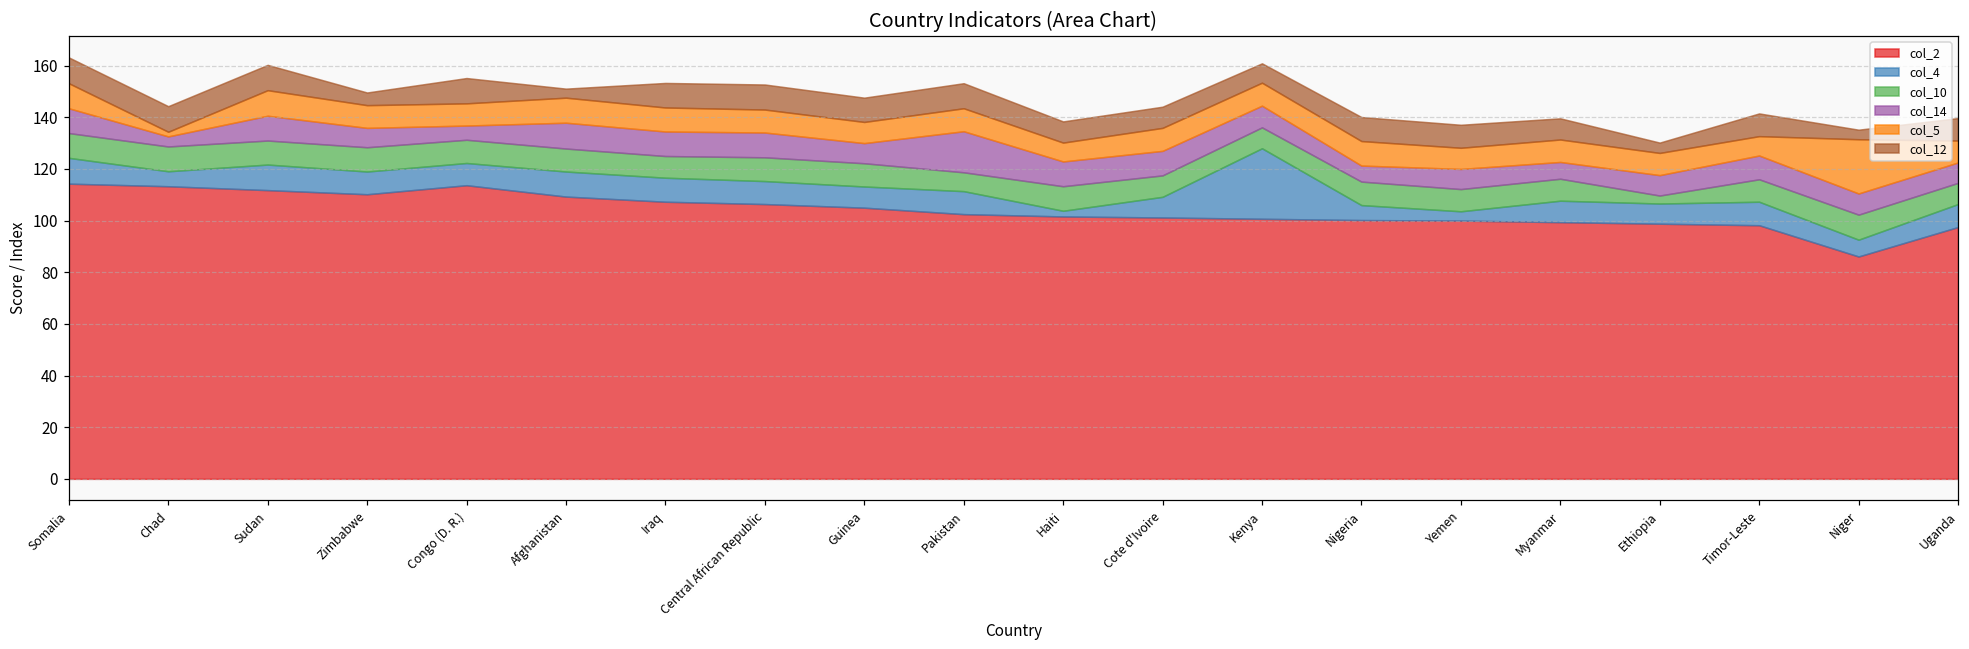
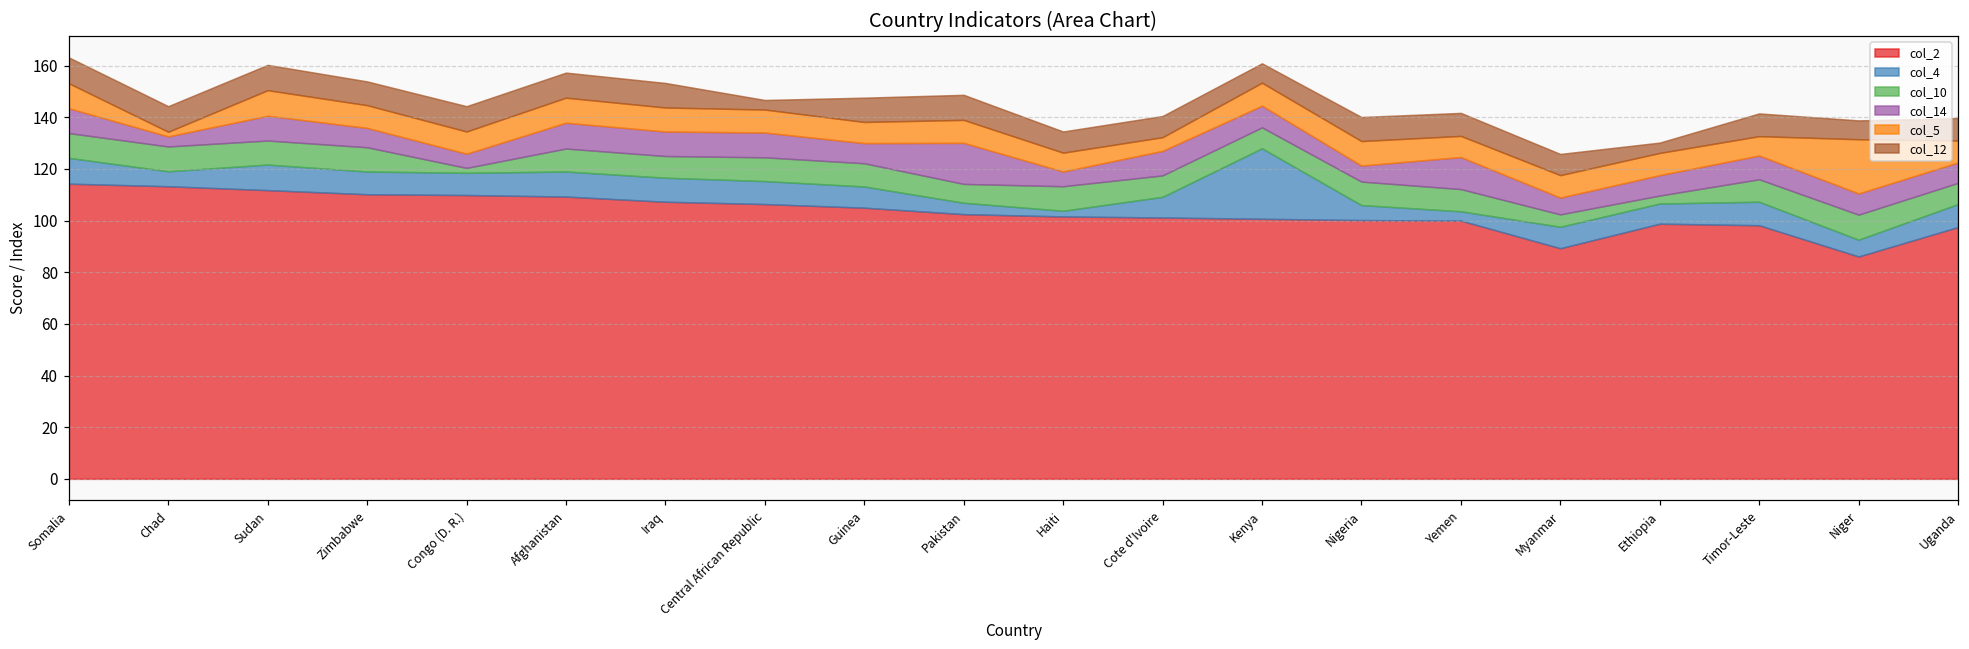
col_12, Zimbabwe: 5 -> 9
col_2, Congo (D. R.): 114 -> 110
col_10, Congo (D. R.): 9 -> 2
col_12, Afghanistan: 4 -> 10
col_12, Central African Republic: 10 -> 4
col_4, Pakistan: 9 -> 4
col_14, Haiti: 10 -> 6
col_5, Cote d'Ivoire: 9 -> 5
col_14, Yemen: 8 -> 12
col_2, Myanmar: 99 -> 89
col_10, Myanmar: 9 -> 5
col_12, Niger: 4 -> 7
